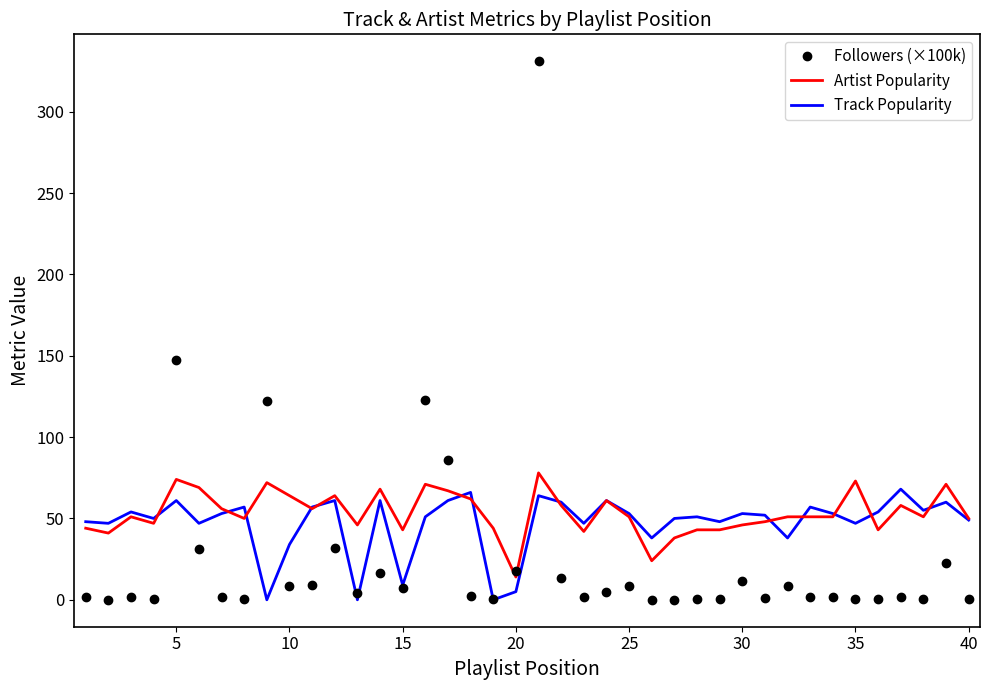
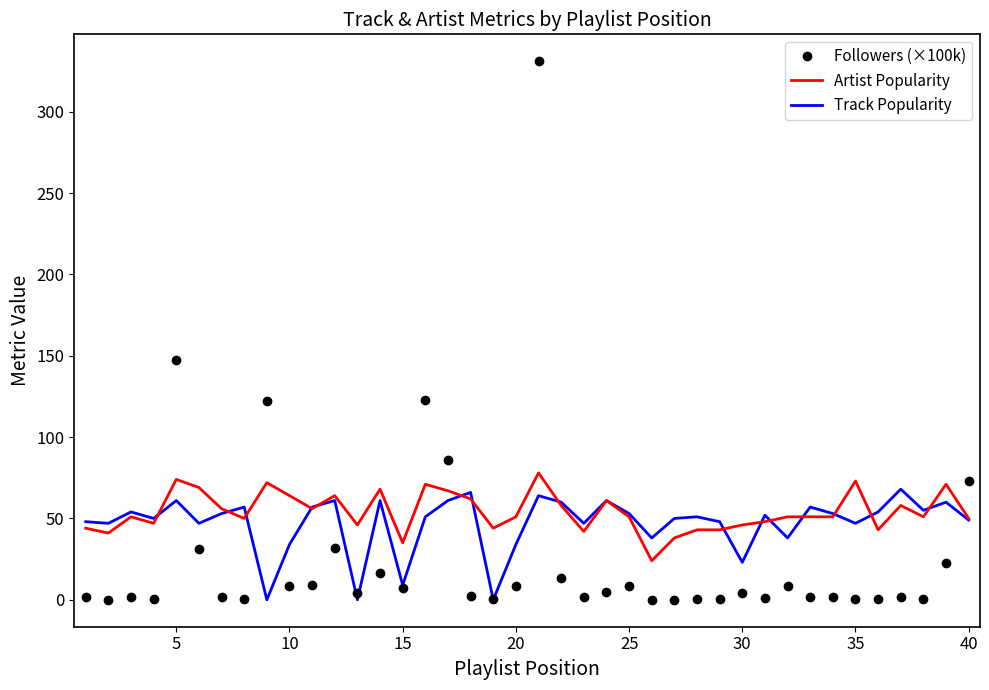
Artist Popularity, 15: 43 -> 35
Followers (×100k), 20: 17 -> 9
Artist Popularity, 20: 14 -> 51
Track Popularity, 20: 5 -> 34
Followers (×100k), 30: 11 -> 4
Track Popularity, 30: 53 -> 23
Followers (×100k), 40: 1 -> 73
